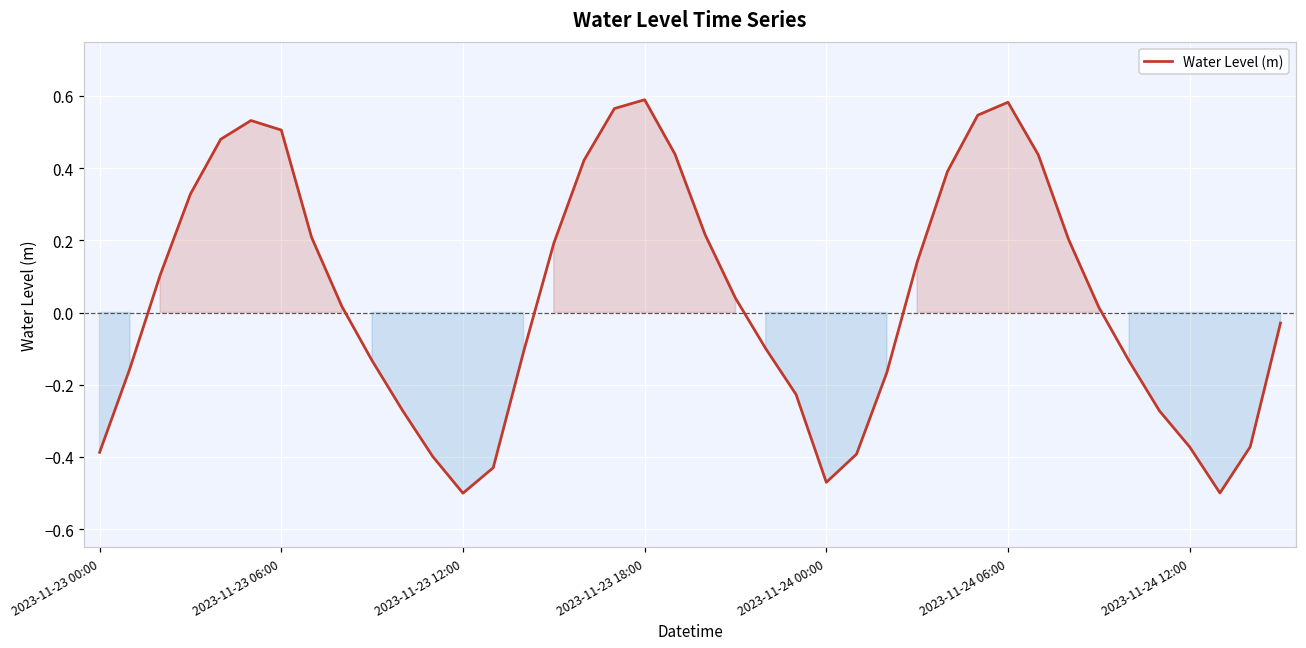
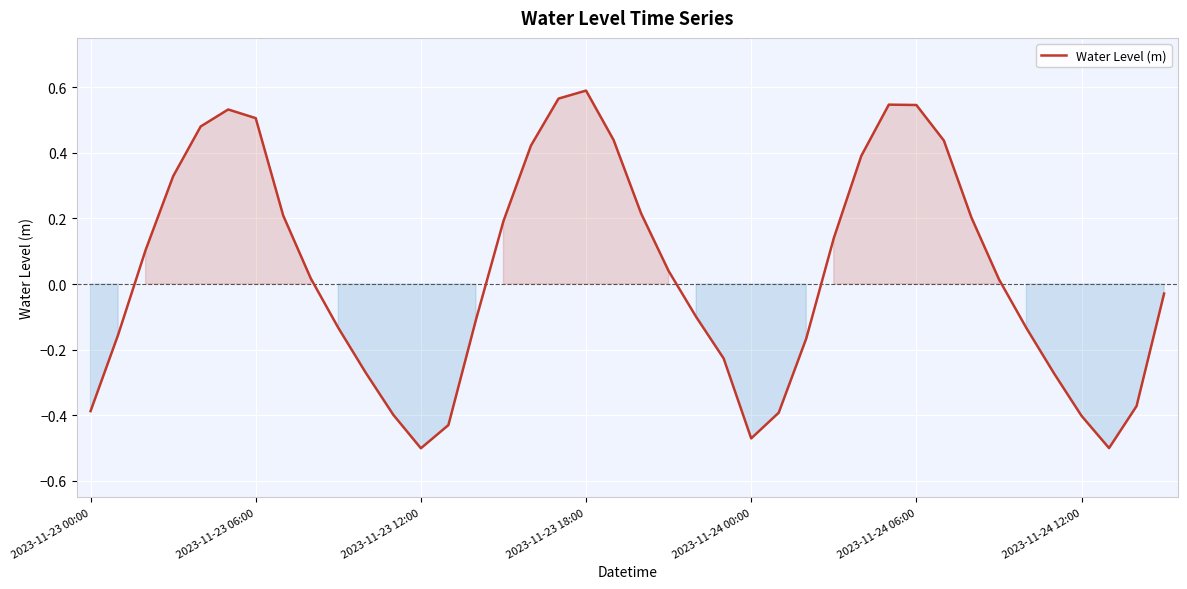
2023-11-24 06:00: 0.58 -> 0.55
2023-11-24 12:00: -0.37 -> -0.40
